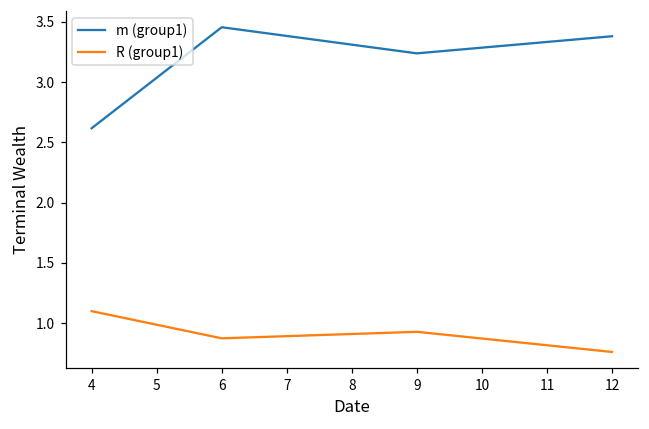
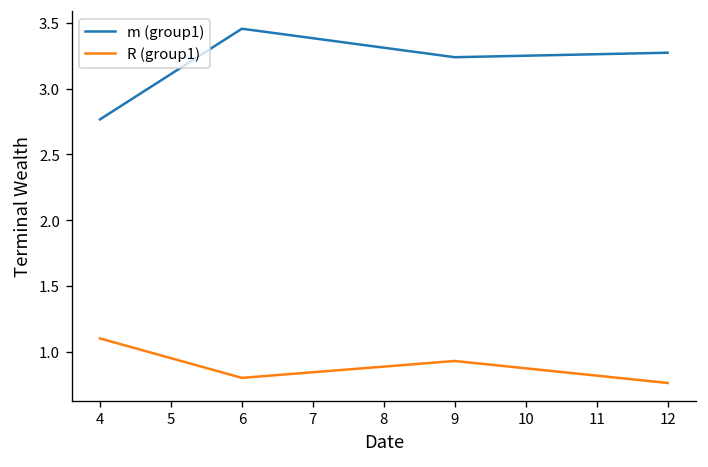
m (group1), 4: 2.62 -> 2.77
R (group1), 6: 0.87 -> 0.80
m (group1), 12: 3.38 -> 3.27
